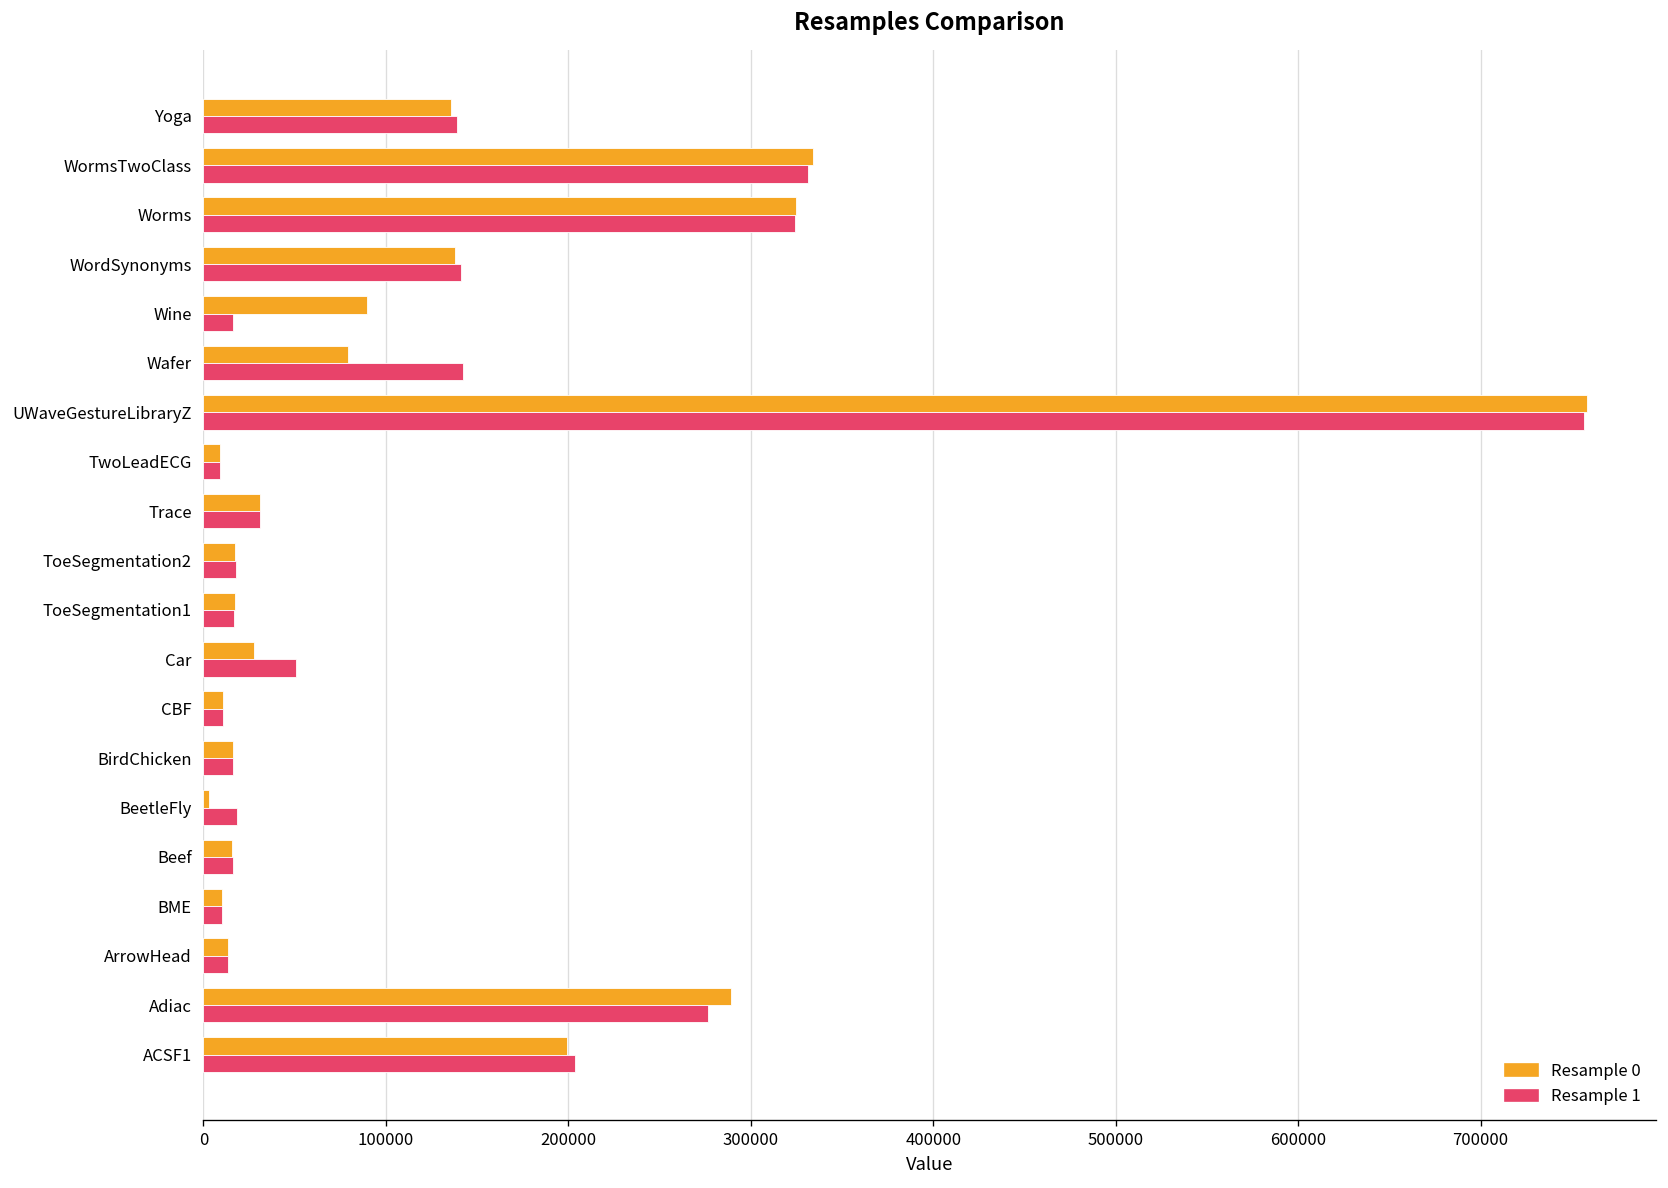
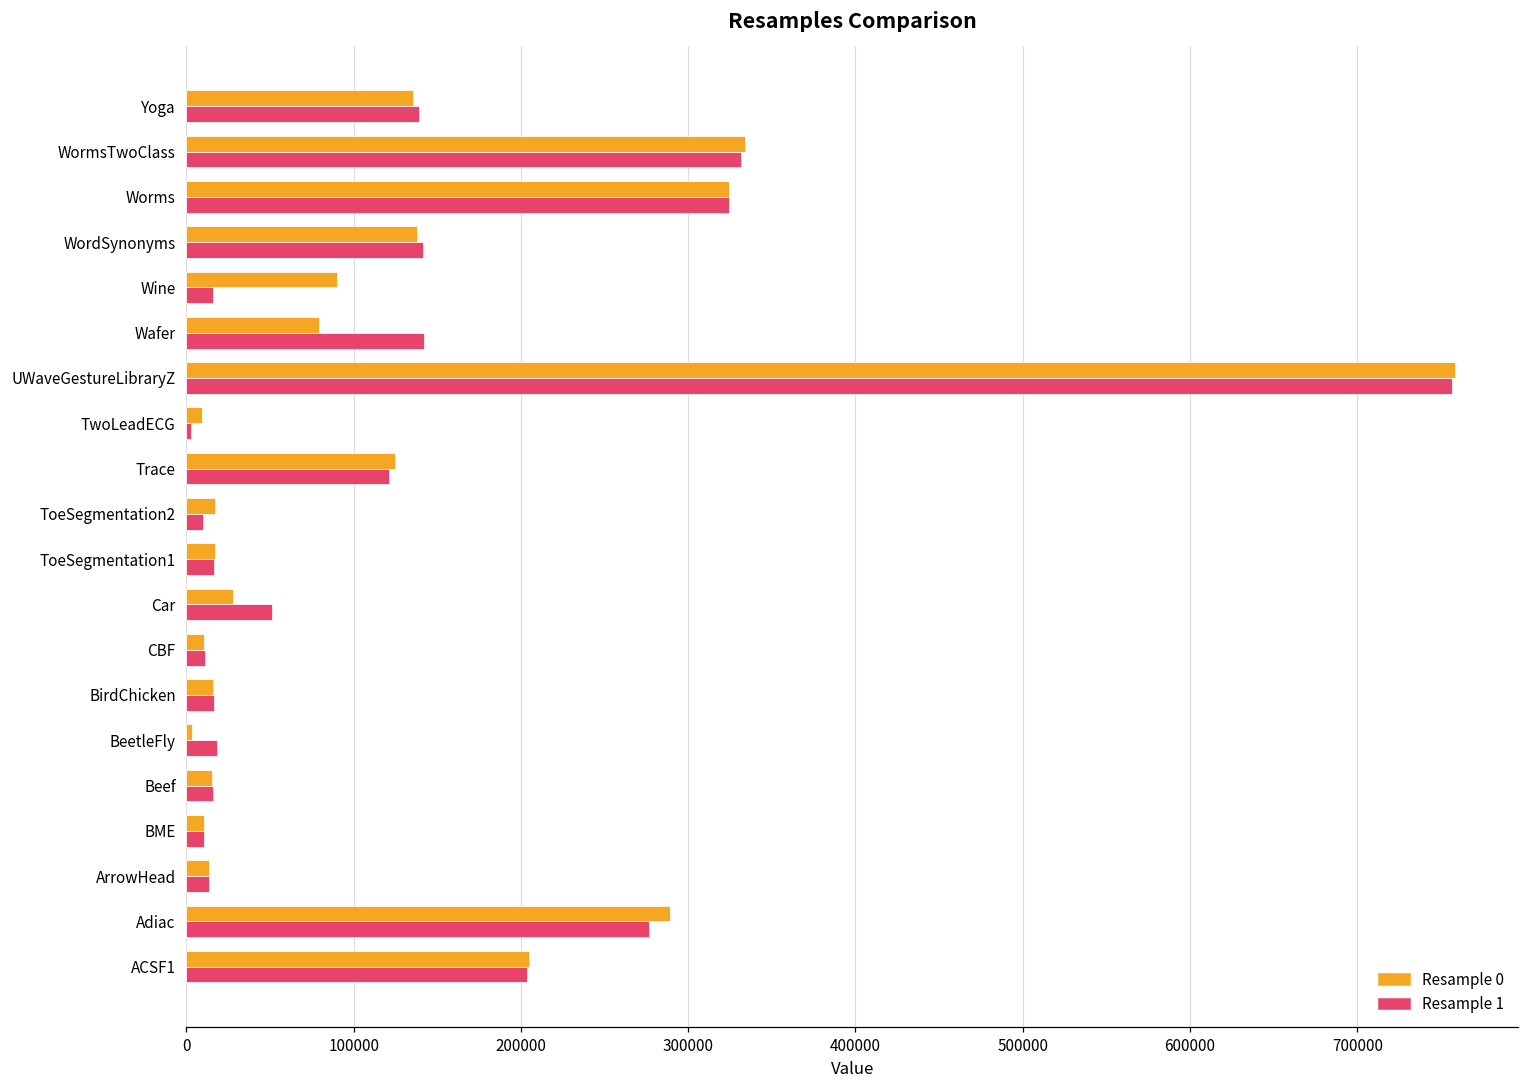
Resample 1, TwoLeadECG: 9000 -> 3000
Resample 0, Trace: 31000 -> 125000
Resample 1, Trace: 31000 -> 121000
Resample 1, ToeSegmentation2: 18000 -> 10000
Resample 0, ACSF1: 199000 -> 205000
